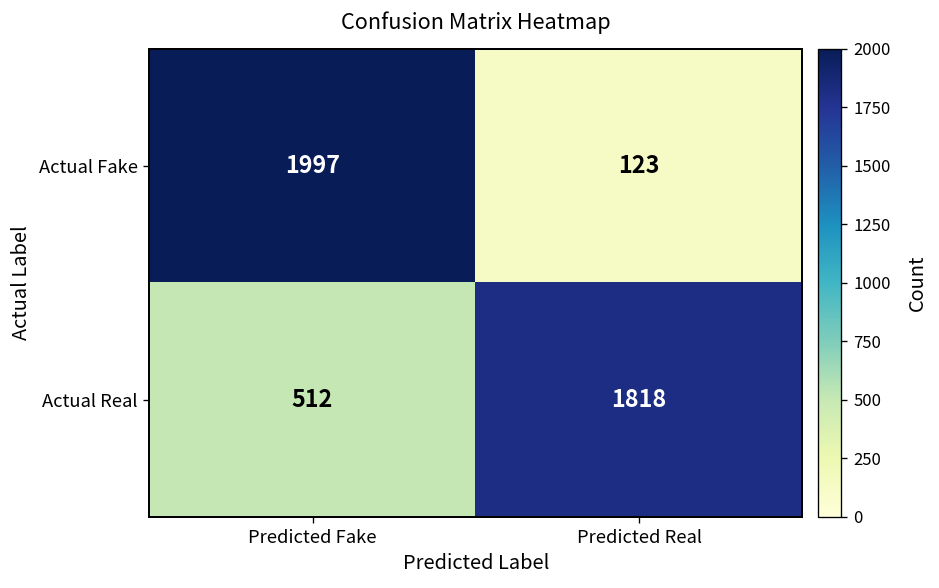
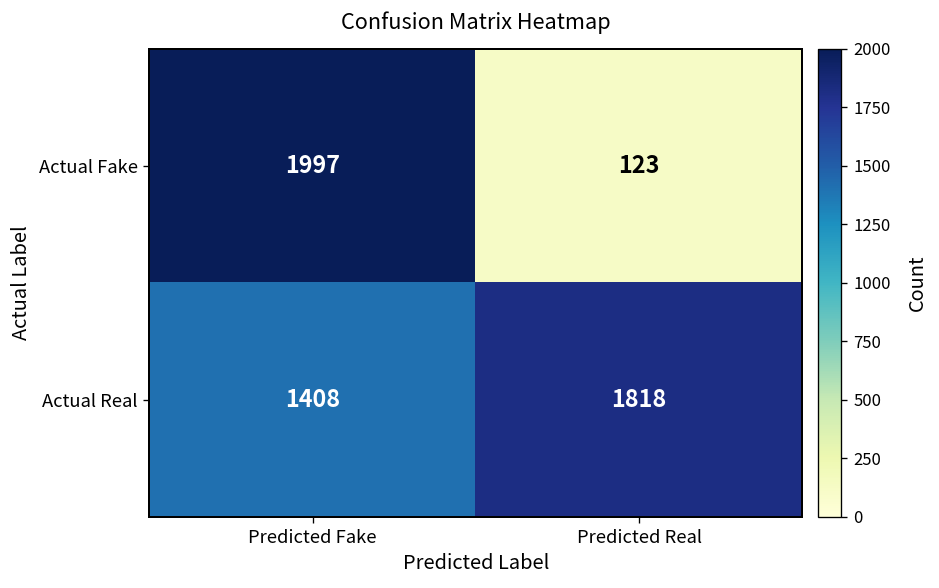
Actual Real, Predicted Fake: 512 -> 1408
